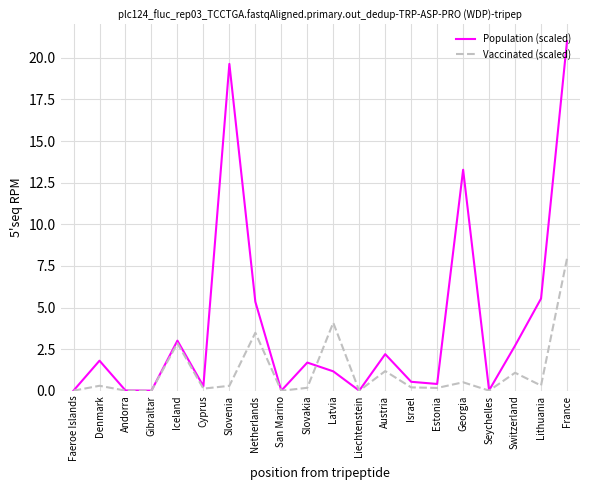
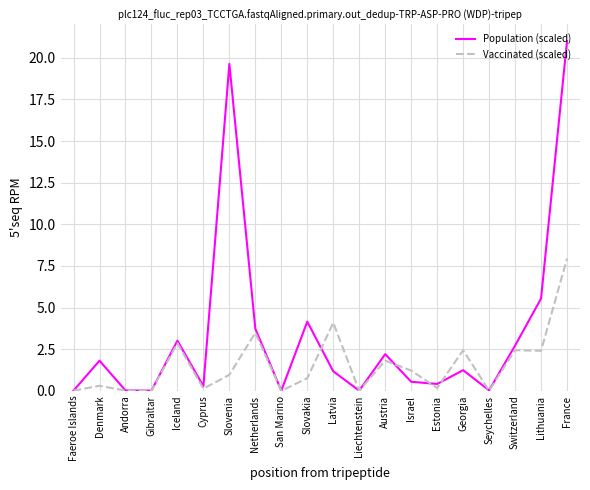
Vaccinated (scaled), Slovenia: 0.3 -> 1.0
Population (scaled), Netherlands: 5.3 -> 3.7
Population (scaled), Slovakia: 1.7 -> 4.2
Vaccinated (scaled), Slovakia: 0.2 -> 0.8
Vaccinated (scaled), Austria: 1.2 -> 1.8
Vaccinated (scaled), Israel: 0.2 -> 1.2
Population (scaled), Georgia: 13.3 -> 1.2
Vaccinated (scaled), Georgia: 0.5 -> 2.4
Vaccinated (scaled), Switzerland: 1.1 -> 2.4
Vaccinated (scaled), Lithuania: 0.3 -> 2.4
